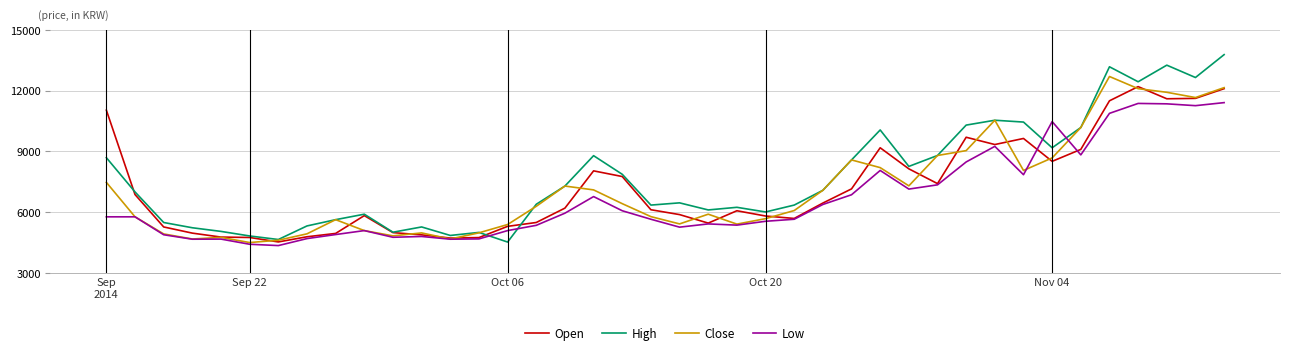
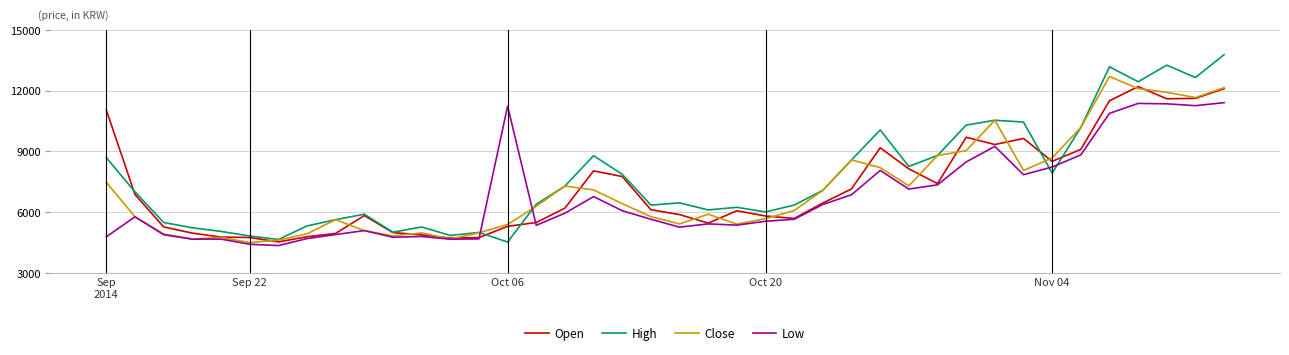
Low, Sep 2014: 5800 -> 4800
Low, Oct 06: 5100 -> 11200
High, Nov 04: 9200 -> 7900
Low, Nov 04: 10500 -> 8200
